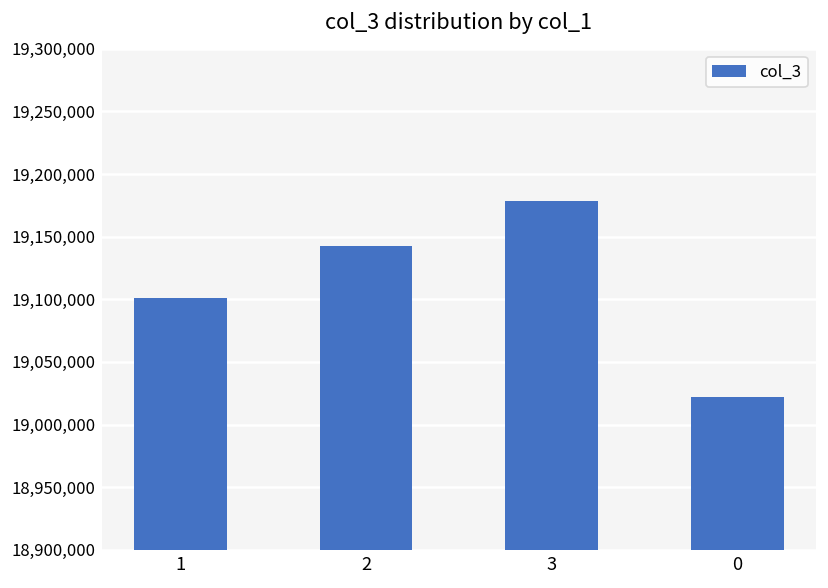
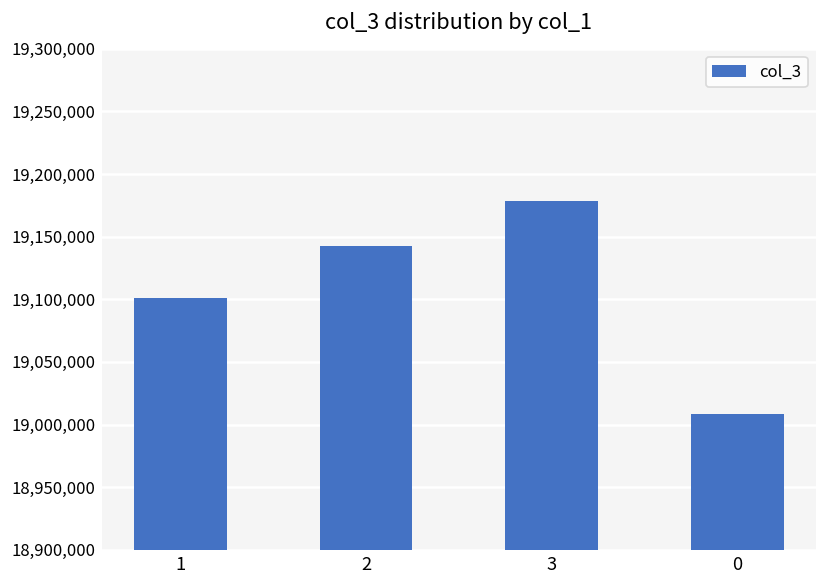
0: 19,022,000 -> 19,008,000
